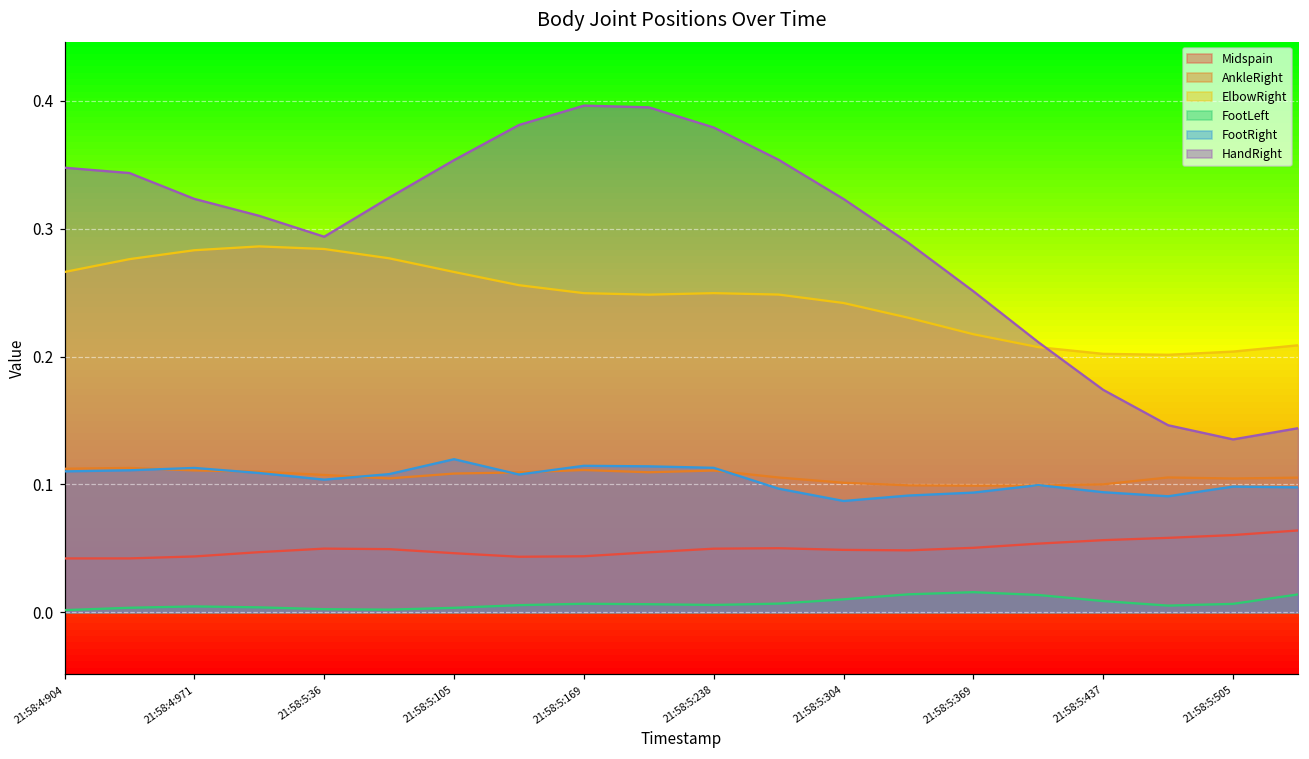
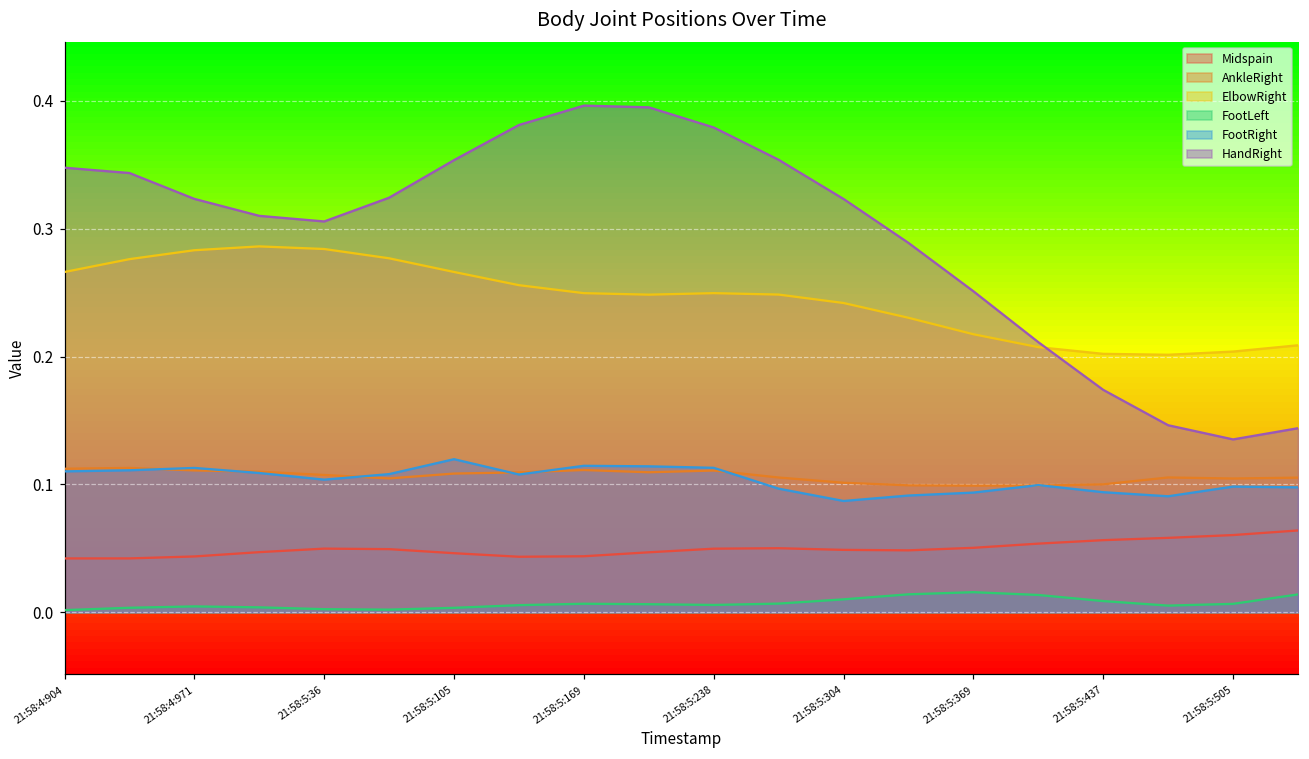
HandRight, 21:58:5:36: 0.294 -> 0.306
